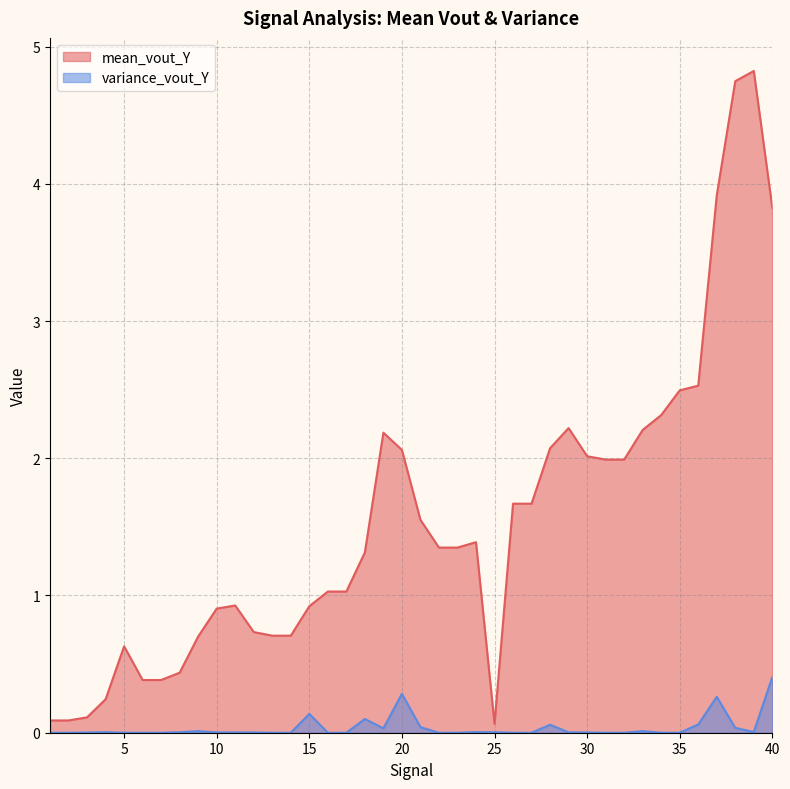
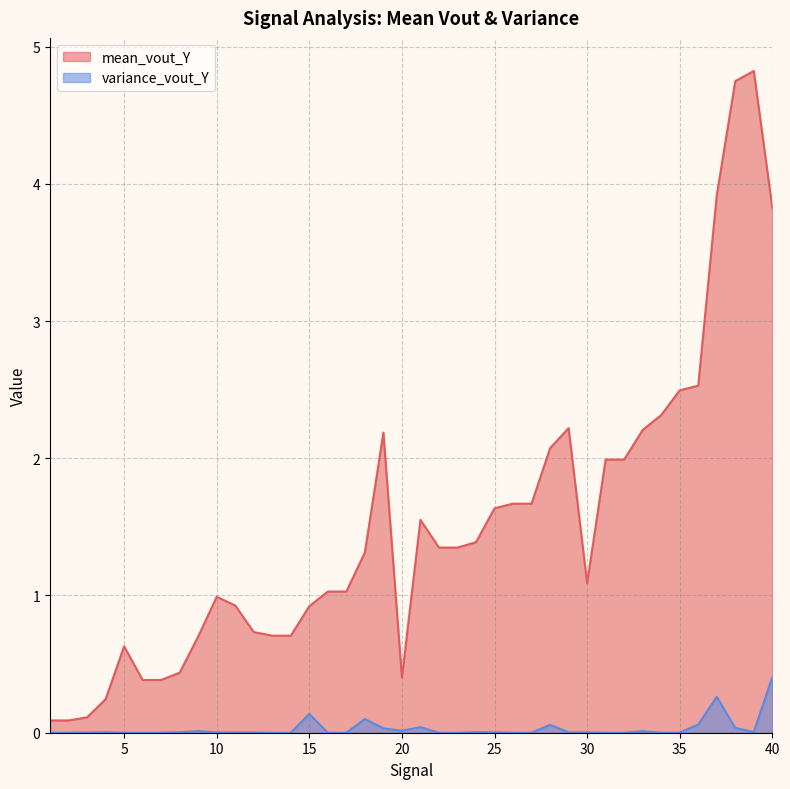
mean_vout_Y, 10: 0.90 -> 0.99
mean_vout_Y, 20: 2.06 -> 0.40
variance_vout_Y, 20: 0.28 -> 0.01
mean_vout_Y, 25: 0.07 -> 1.64
mean_vout_Y, 30: 2.01 -> 1.09
